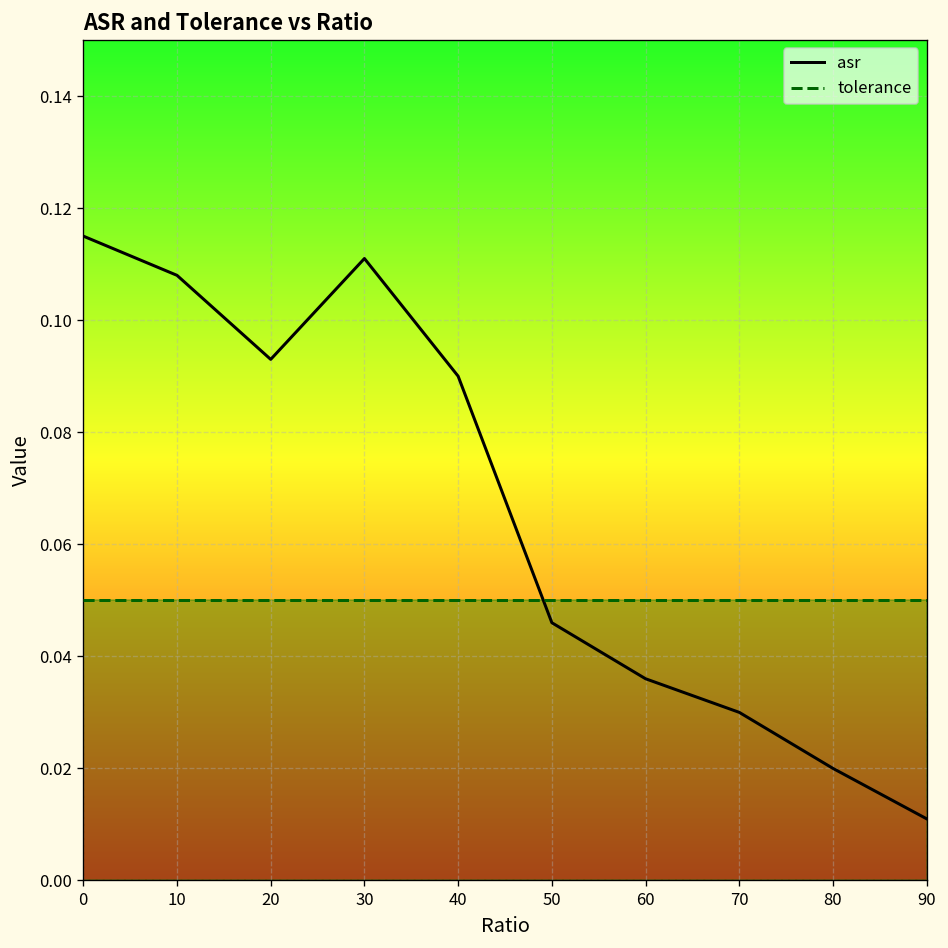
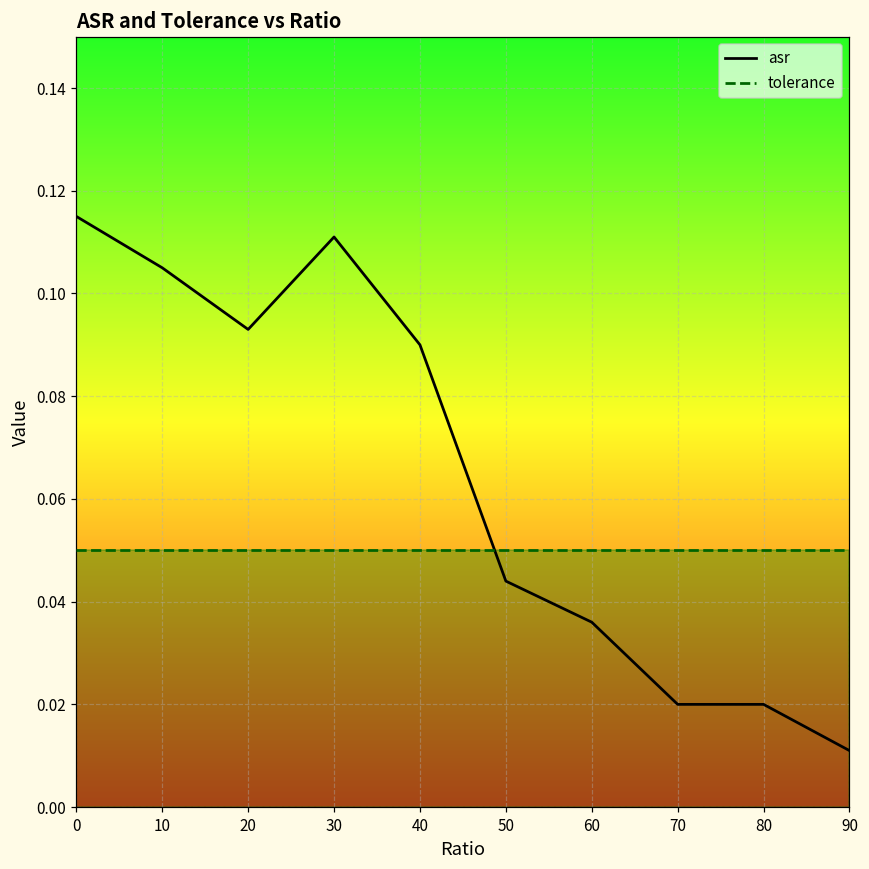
asr, 10: 0.108 -> 0.105
asr, 50: 0.046 -> 0.044
asr, 70: 0.03 -> 0.02
